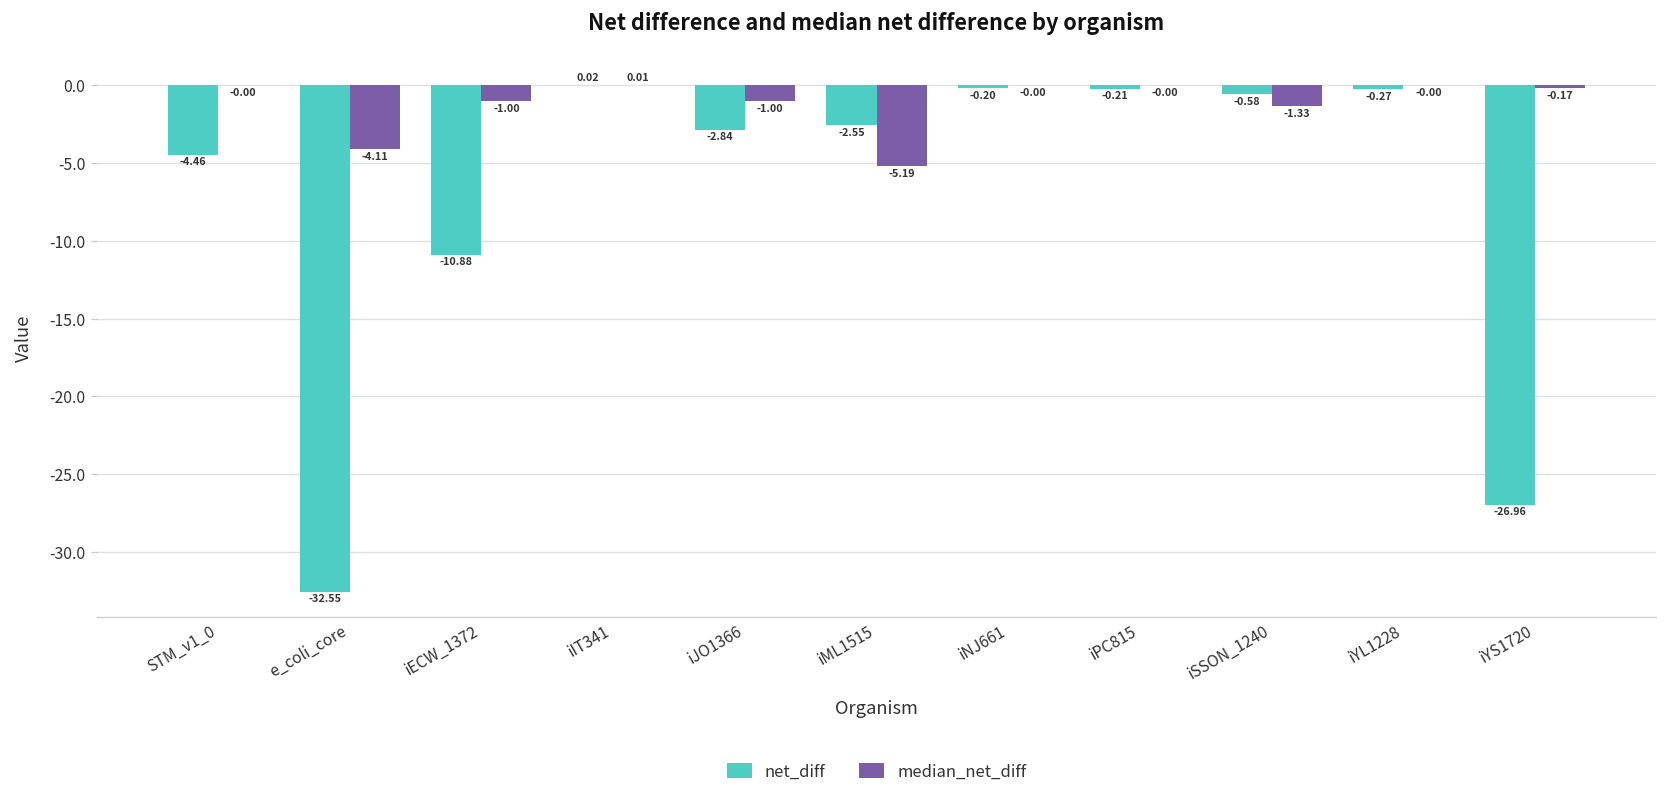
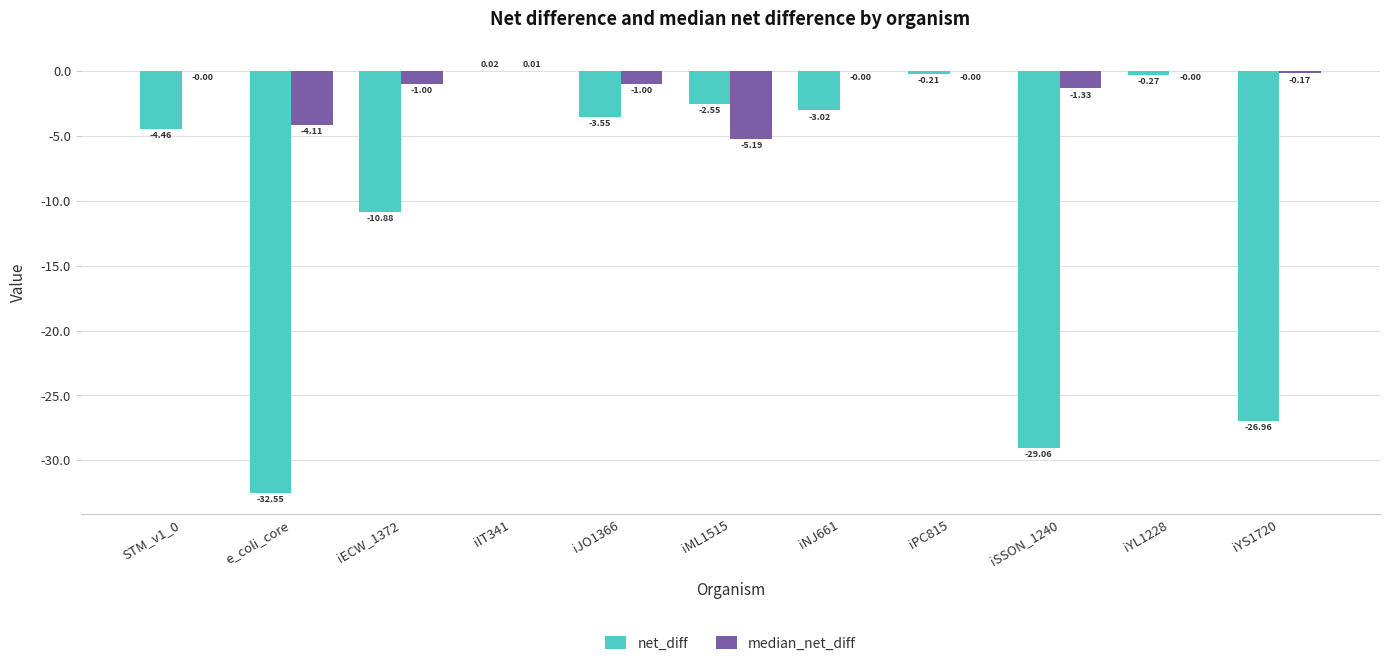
net_diff, iJO1366: -2.84 -> -3.55
net_diff, iNJ661: -0.20 -> -3.02
net_diff, iSSON_1240: -0.58 -> -29.06
